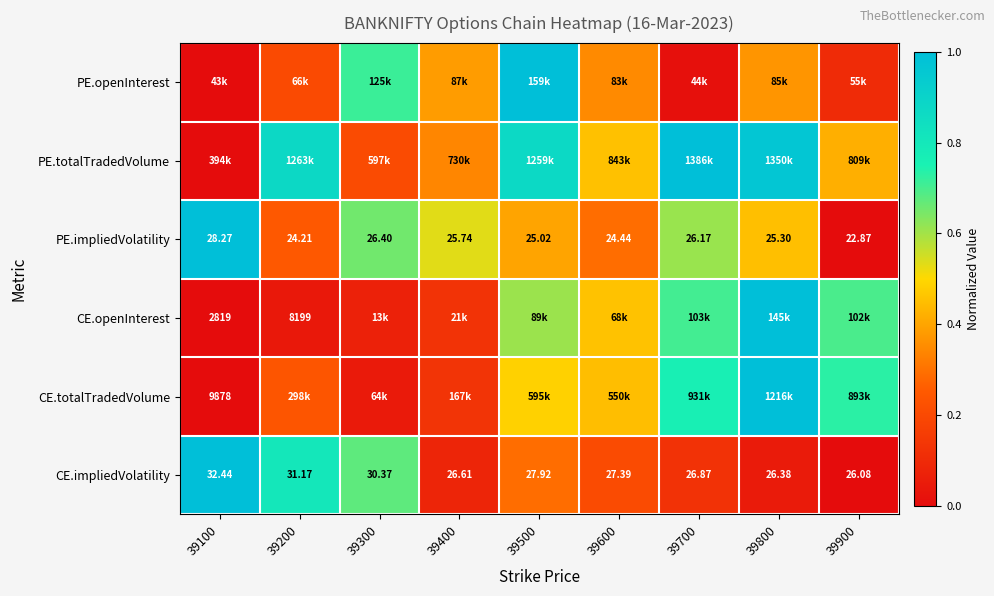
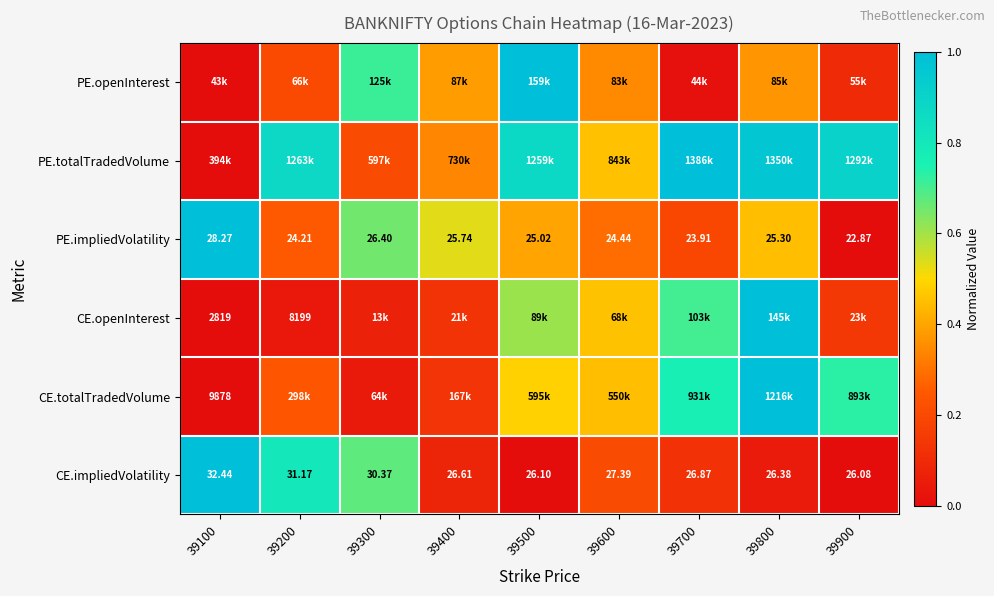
PE.totalTradedVolume, 39900: 809k -> 1292k
PE.impliedVolatility, 39700: 26.17 -> 23.91
CE.openInterest, 39900: 102k -> 23k
CE.impliedVolatility, 39500: 27.92 -> 26.10
